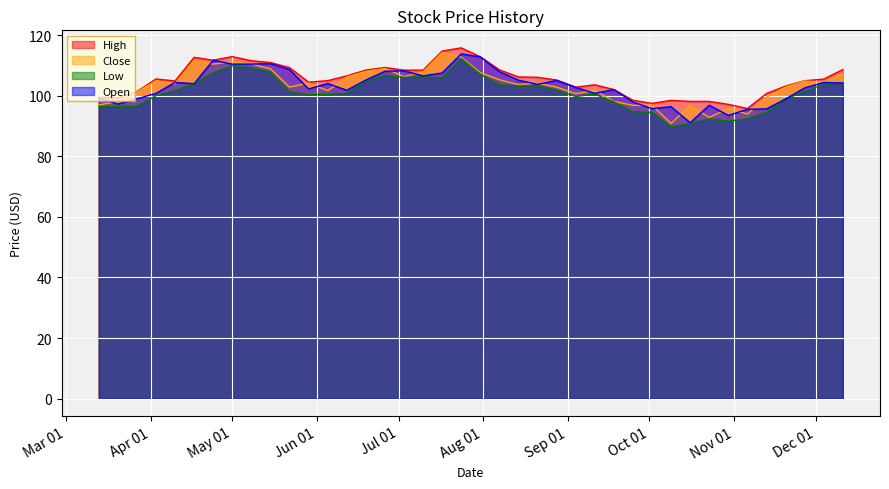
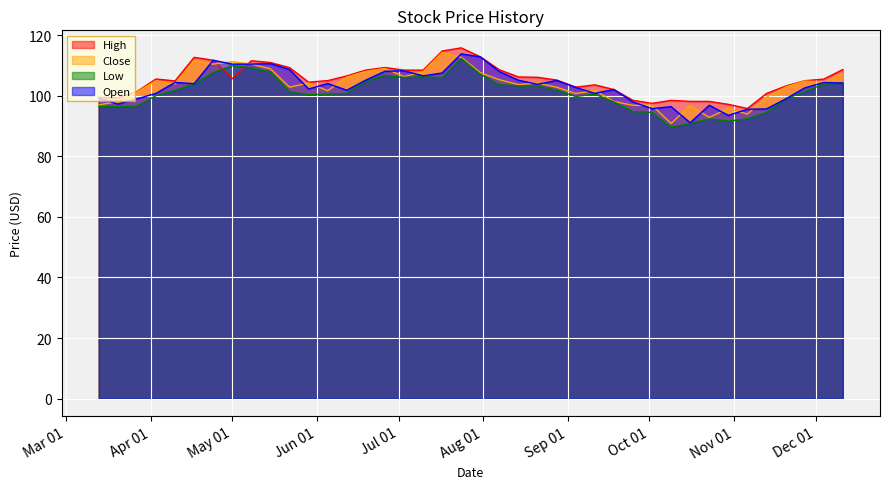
High, May 01: 113 -> 106
